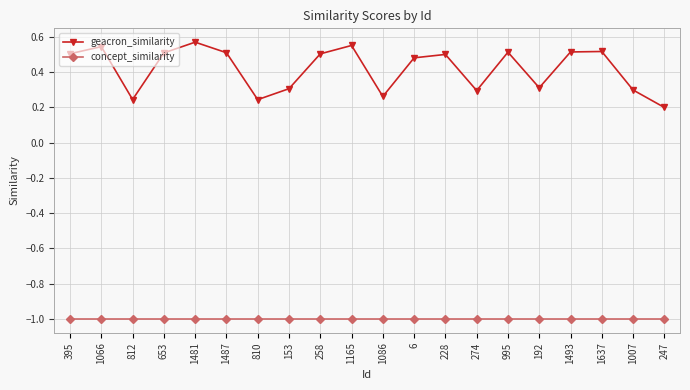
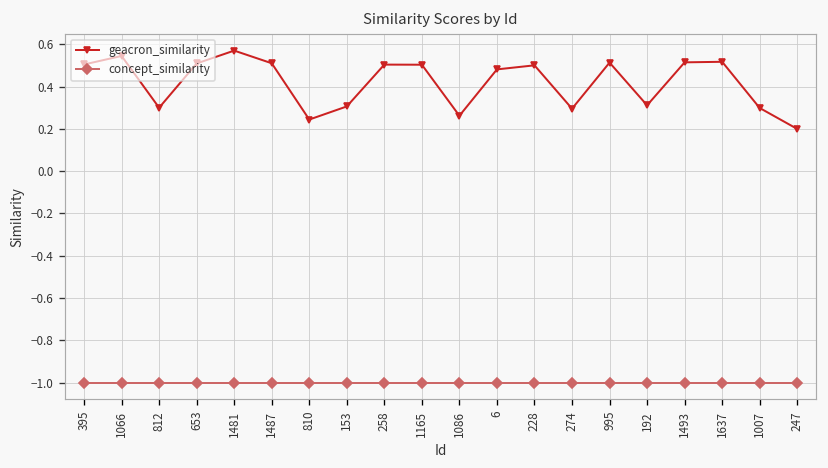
geacron_similarity, 812: 0.24 -> 0.30
geacron_similarity, 1165: 0.55 -> 0.50
